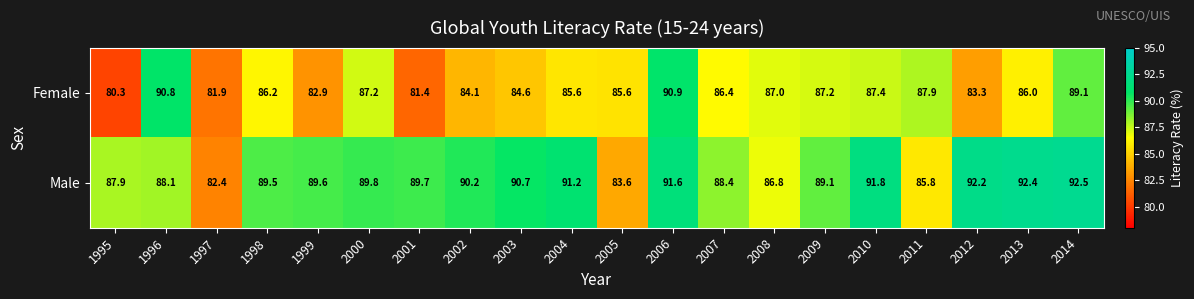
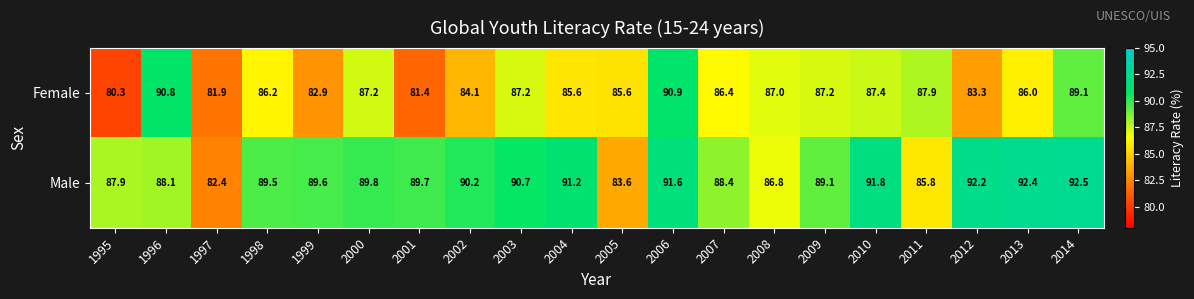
Female, 2003: 84.6 -> 87.2
